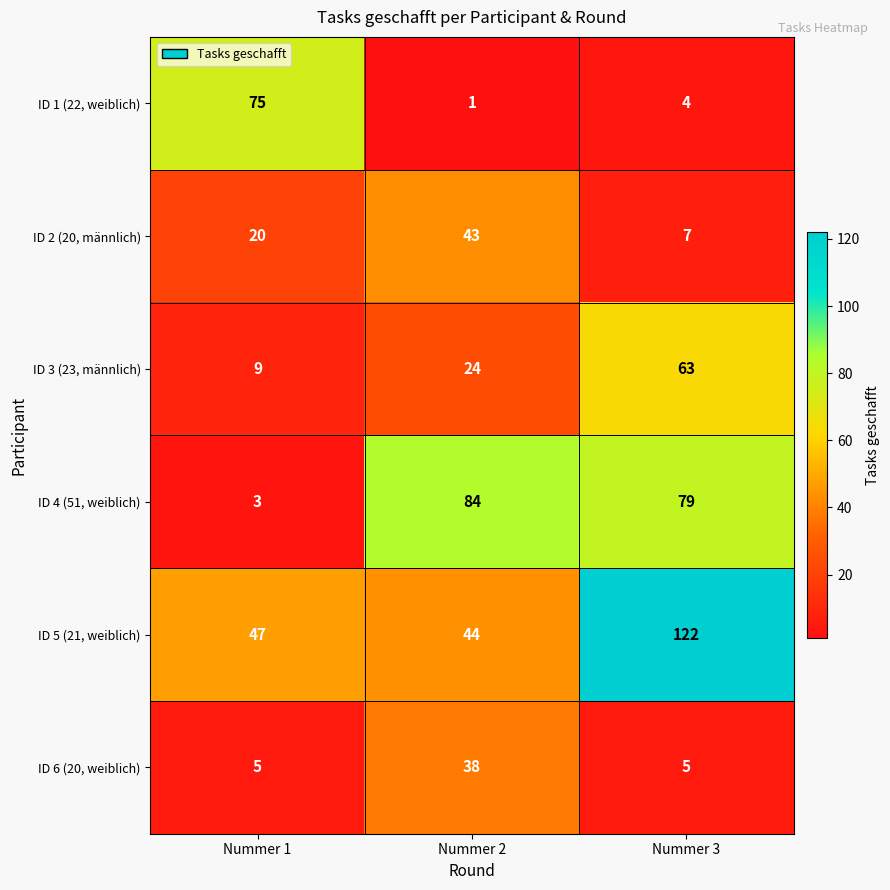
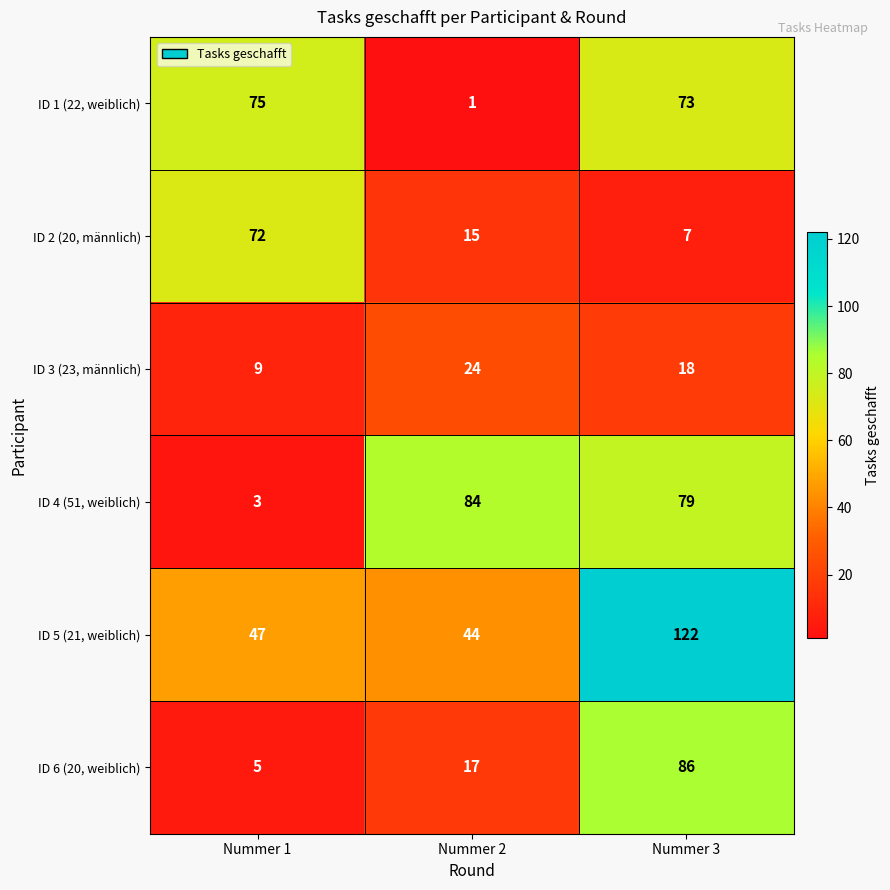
ID 1 (22, weiblich), Nummer 3: 4 -> 73
ID 2 (20, männlich), Nummer 1: 20 -> 72
ID 2 (20, männlich), Nummer 2: 43 -> 15
ID 3 (23, männlich), Nummer 3: 63 -> 18
ID 6 (20, weiblich), Nummer 2: 38 -> 17
ID 6 (20, weiblich), Nummer 3: 5 -> 86
